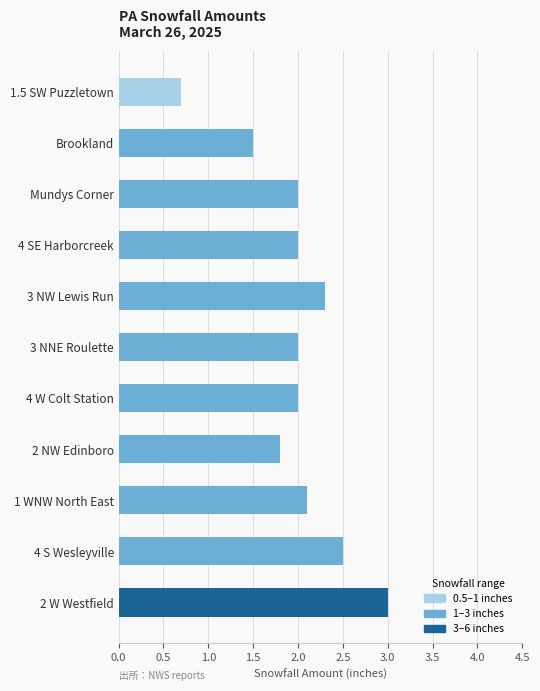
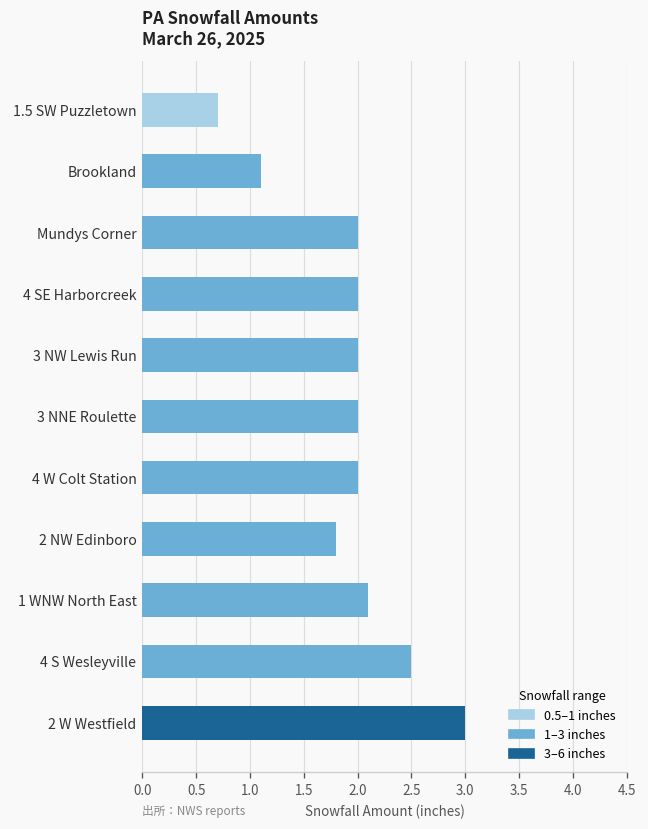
Brookland: 1.5 -> 1.1
3 NW Lewis Run: 2.3 -> 2.0
